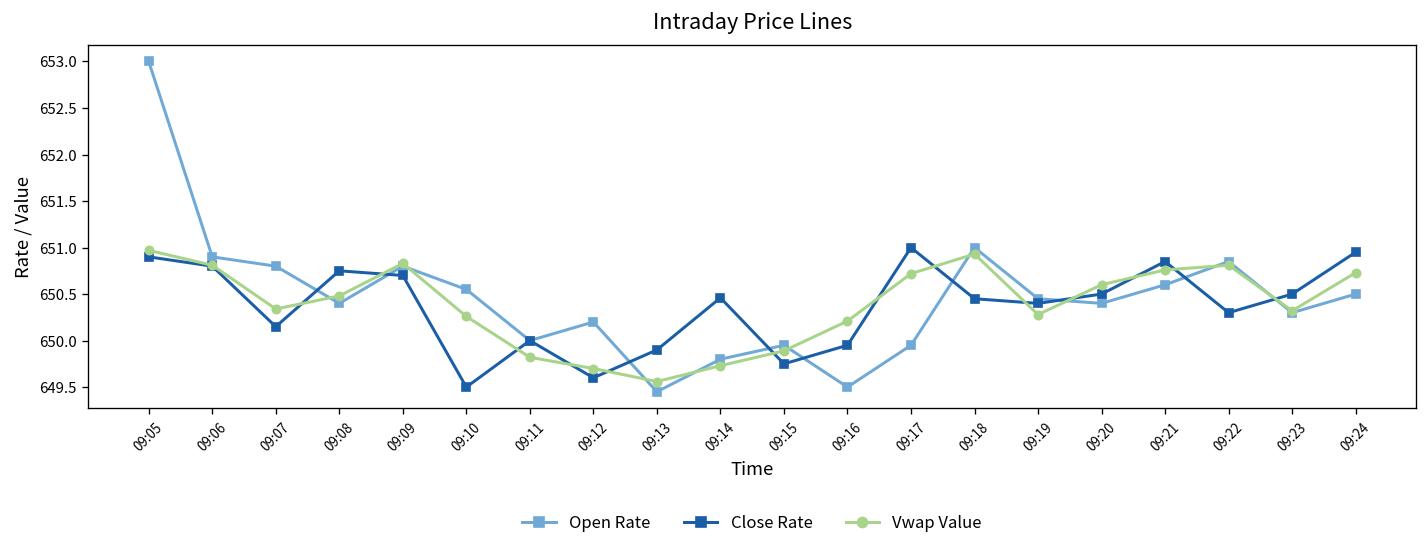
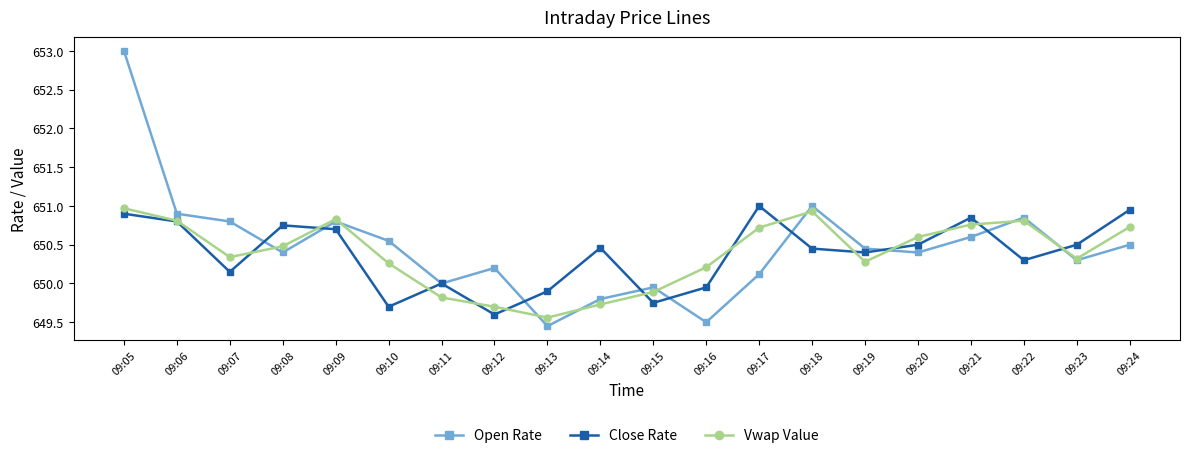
Close Rate, 09:10: 649.5 -> 649.7
Open Rate, 09:17: 650.0 -> 650.1
